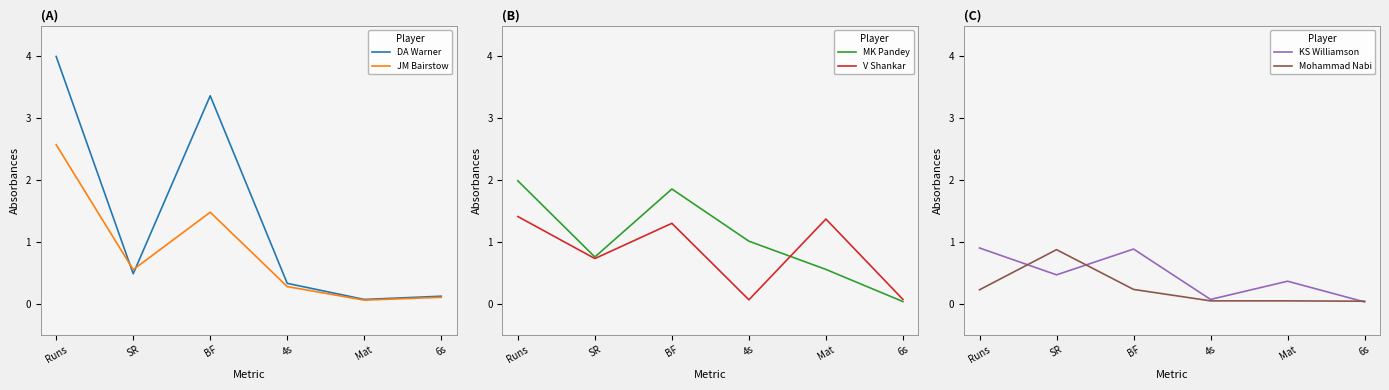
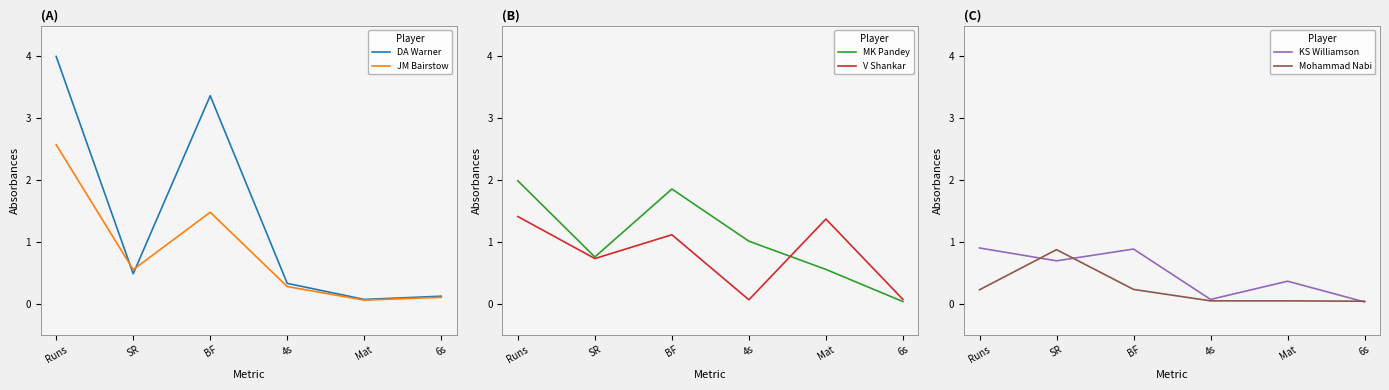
(B), V Shankar, BF: 1.3 -> 1.1
(C), KS Williamson, SR: 0.5 -> 0.7
